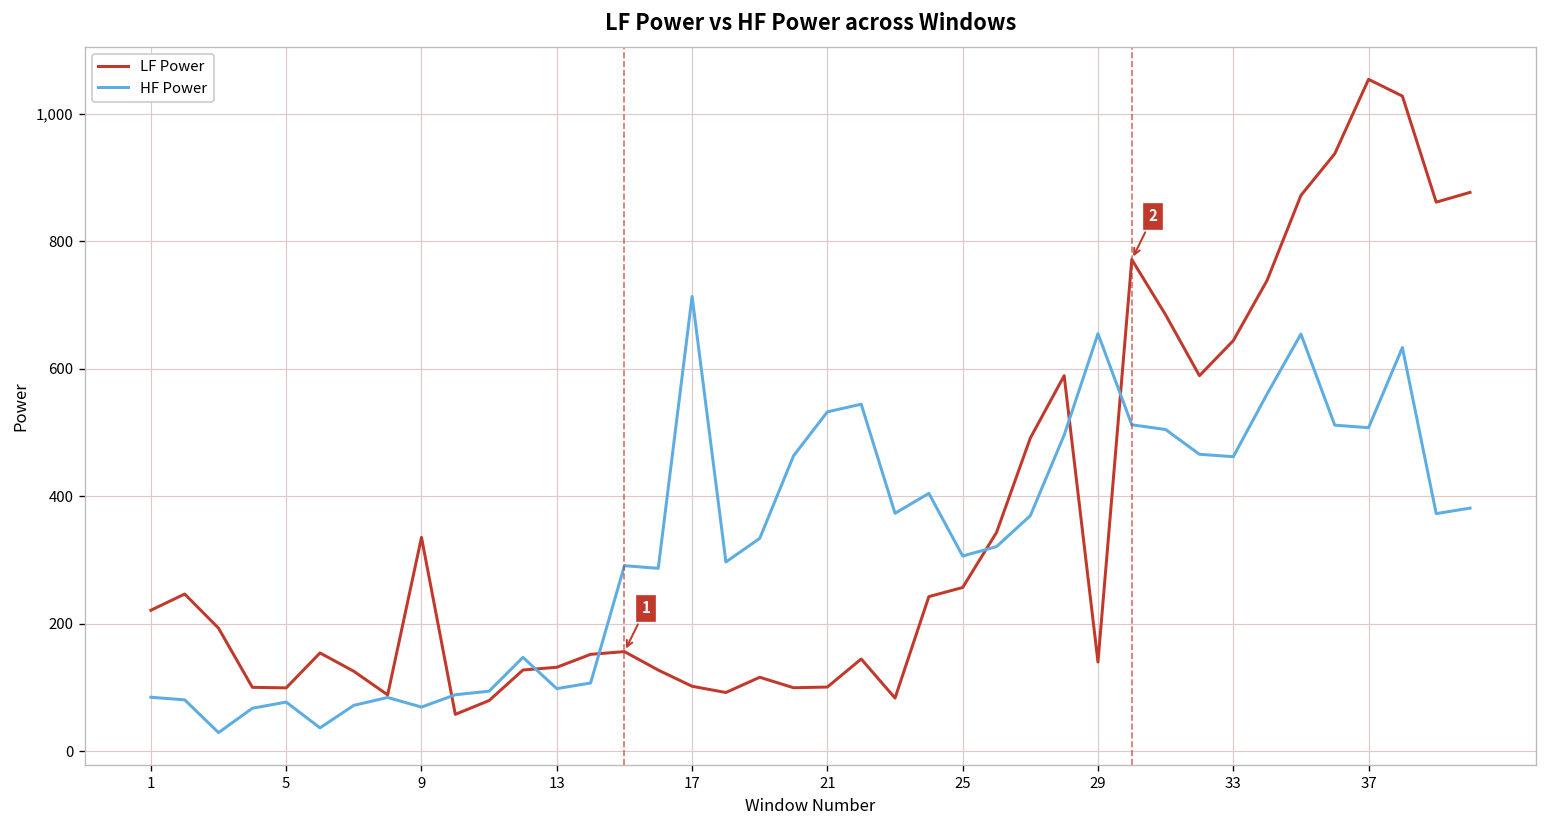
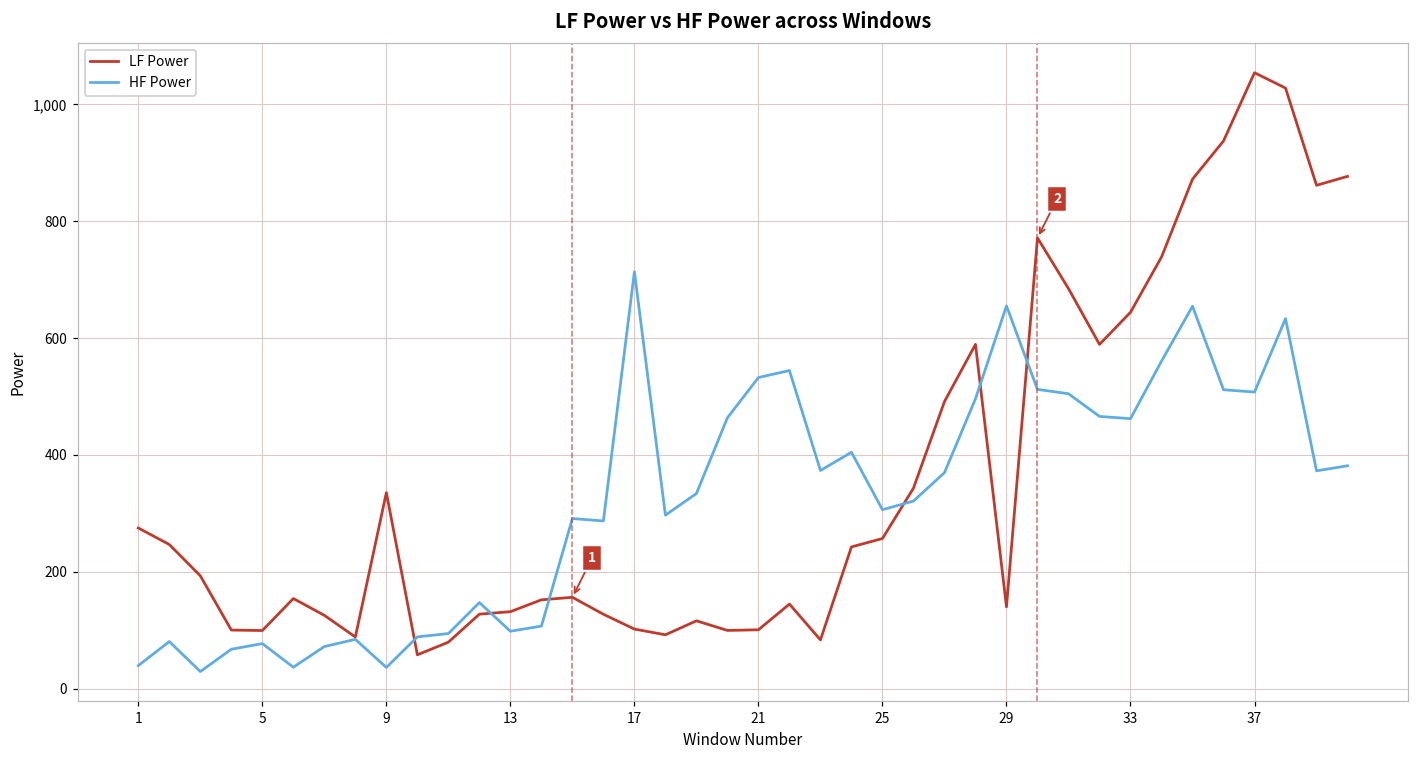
LF Power, 1: 220 -> 270
HF Power, 1: 80 -> 40
HF Power, 9: 70 -> 40
